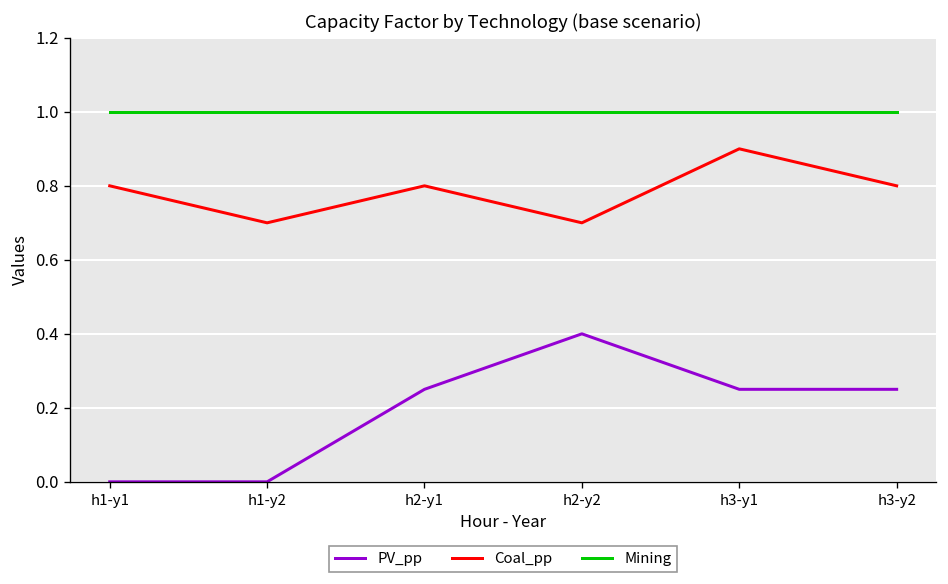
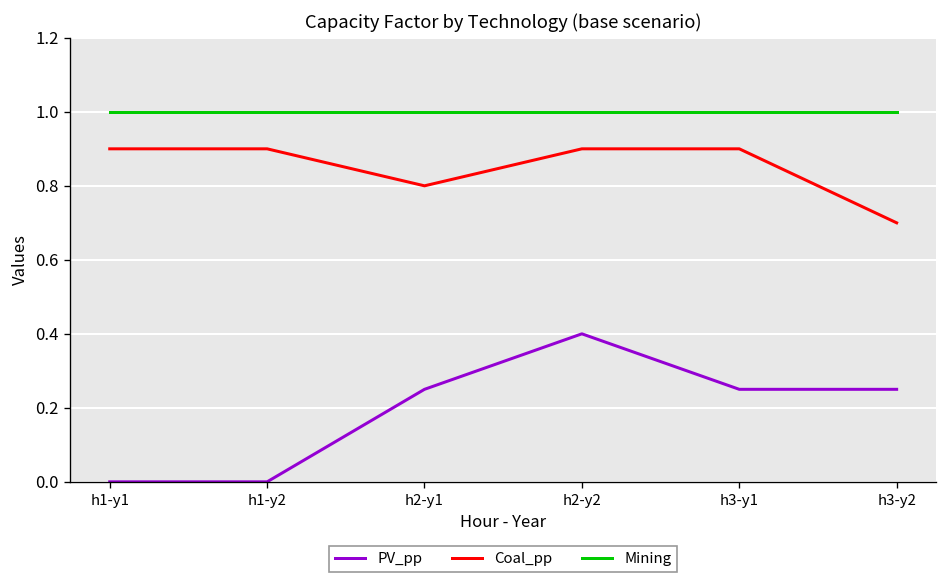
Coal_pp, h1-y1: 0.8 -> 0.9
Coal_pp, h1-y2: 0.7 -> 0.9
Coal_pp, h2-y2: 0.7 -> 0.9
Coal_pp, h3-y2: 0.8 -> 0.7
